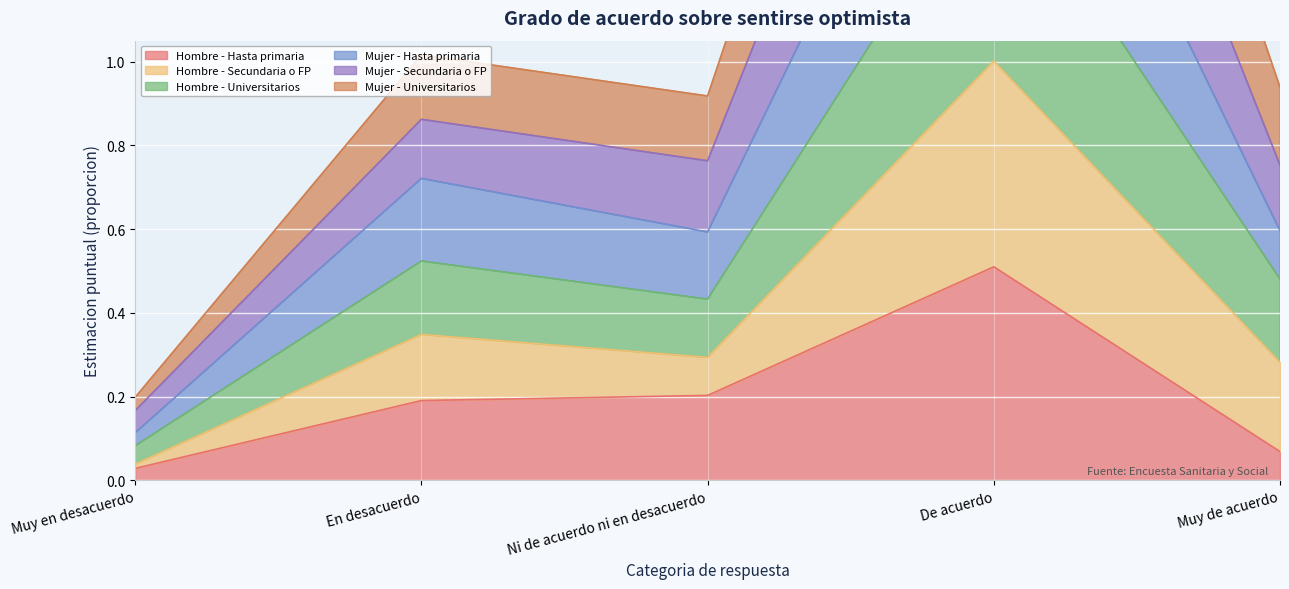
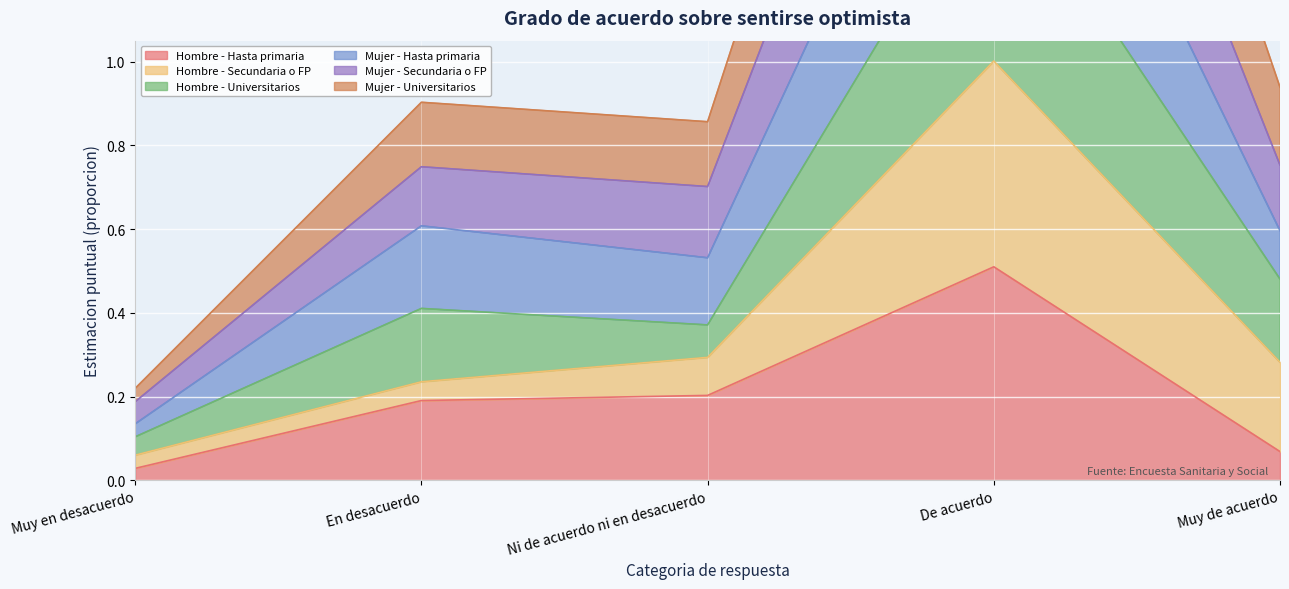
Hombre - Secundaria o FP, Muy en desacuerdo: 0.01 -> 0.03
Hombre - Secundaria o FP, En desacuerdo: 0.16 -> 0.04
Hombre - Universitarios, Ni de acuerdo ni en desacuerdo: 0.14 -> 0.08
